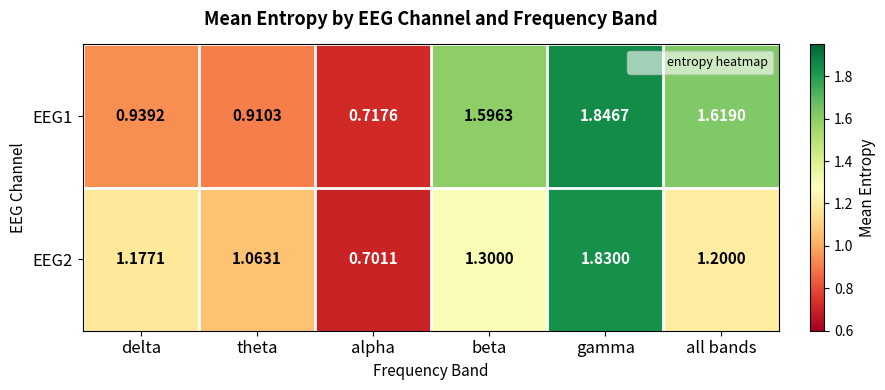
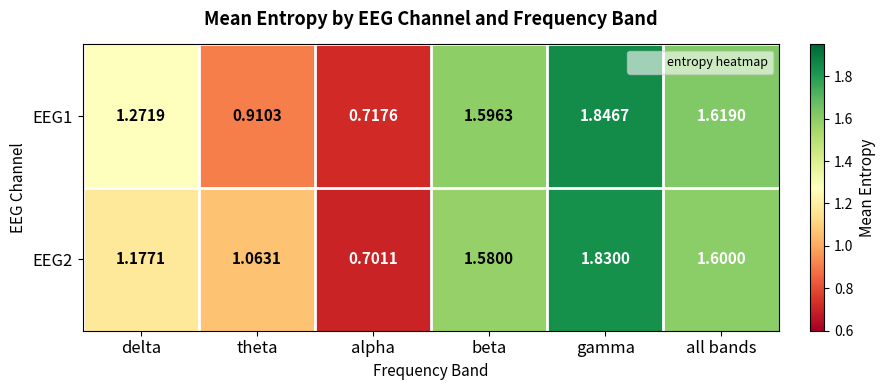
EEG1, delta: 0.9392 -> 1.2719
EEG2, beta: 1.3000 -> 1.5800
EEG2, all bands: 1.2000 -> 1.6000
